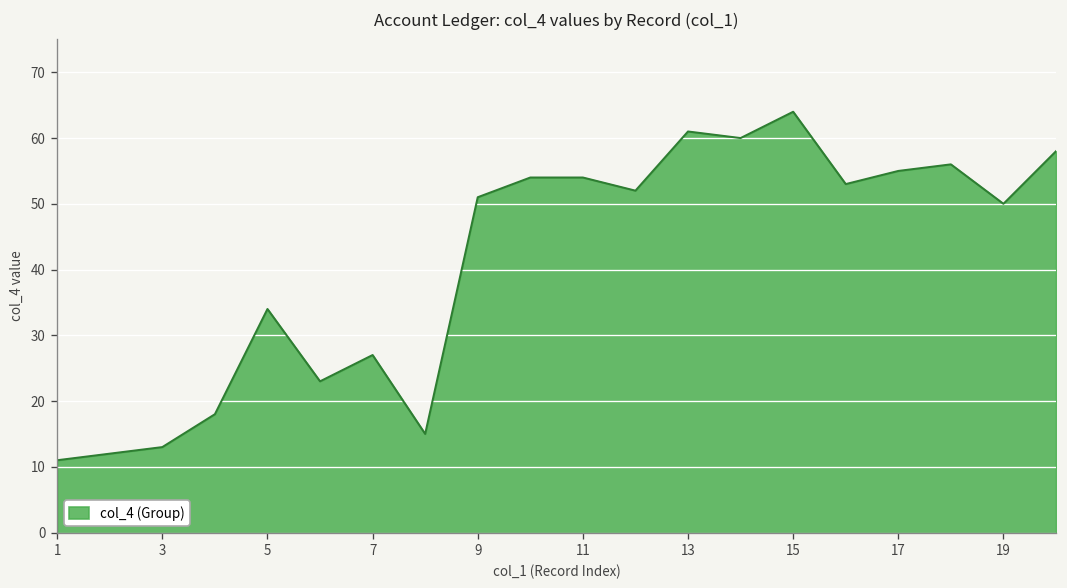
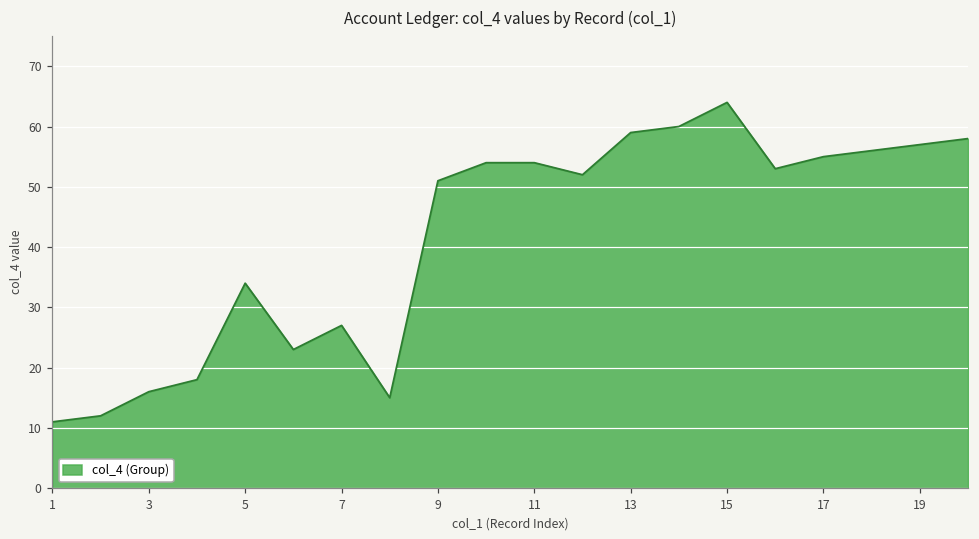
3: 13 -> 16
13: 61 -> 59
19: 50 -> 57
